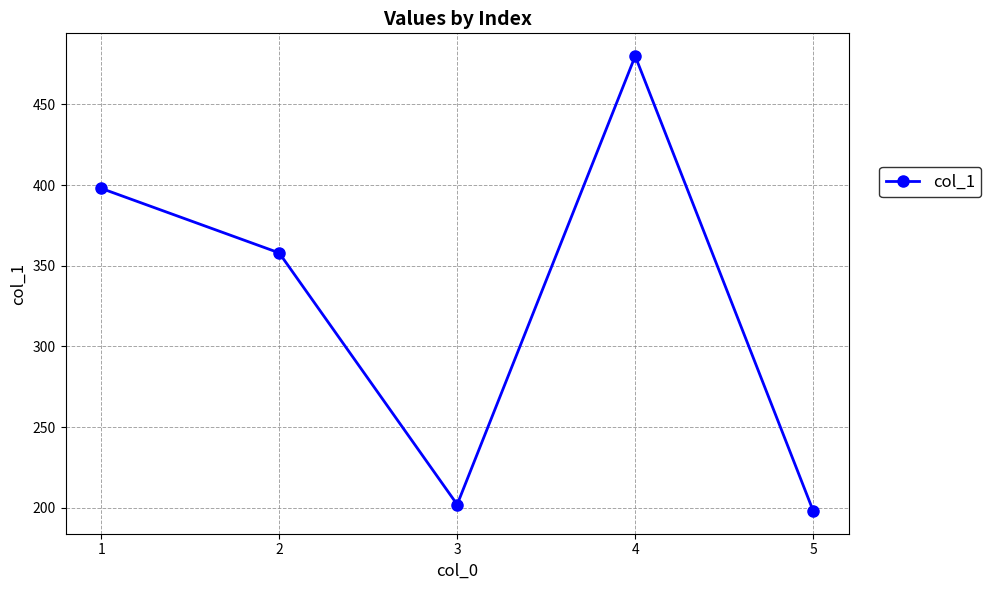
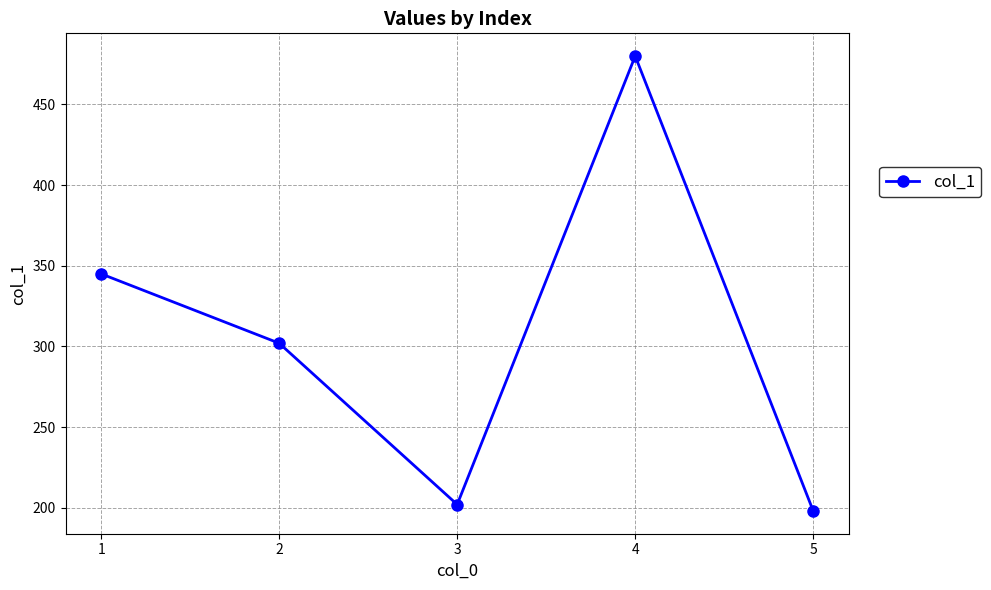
1: 398 -> 345
2: 358 -> 302
